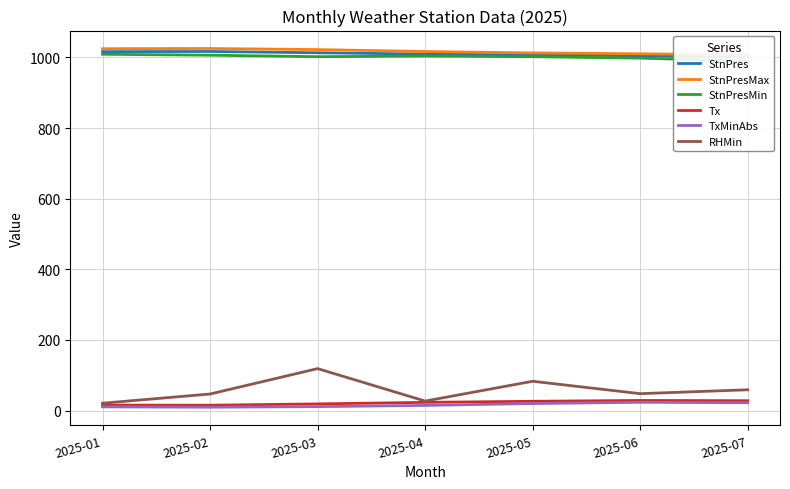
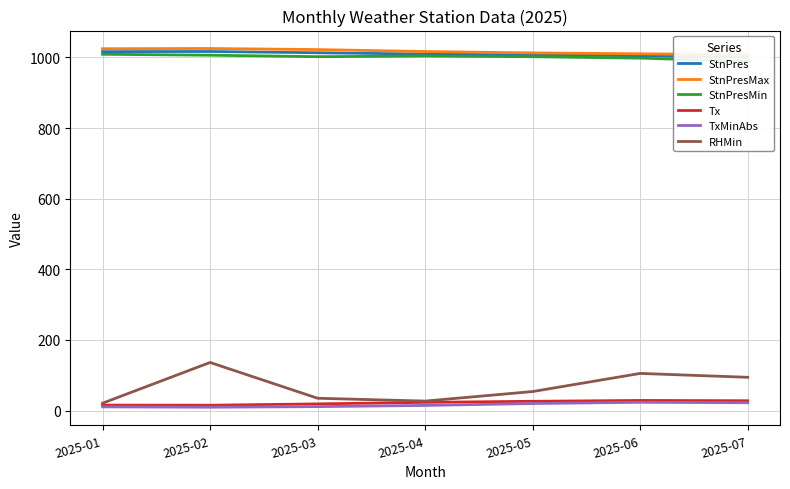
RHMin, 2025-02: 50 -> 140
RHMin, 2025-03: 120 -> 40
RHMin, 2025-05: 80 -> 50
RHMin, 2025-06: 50 -> 110
RHMin, 2025-07: 60 -> 90
